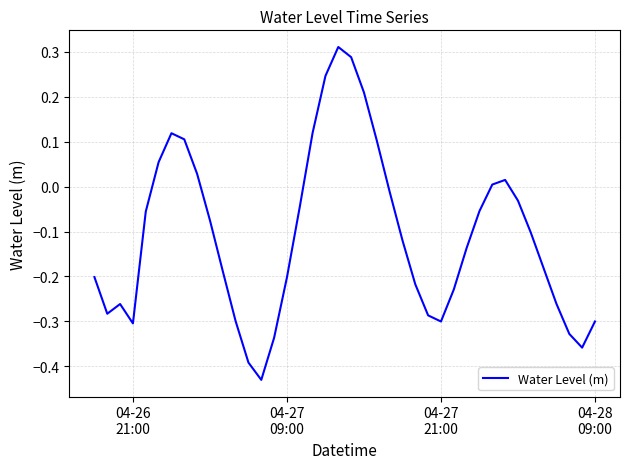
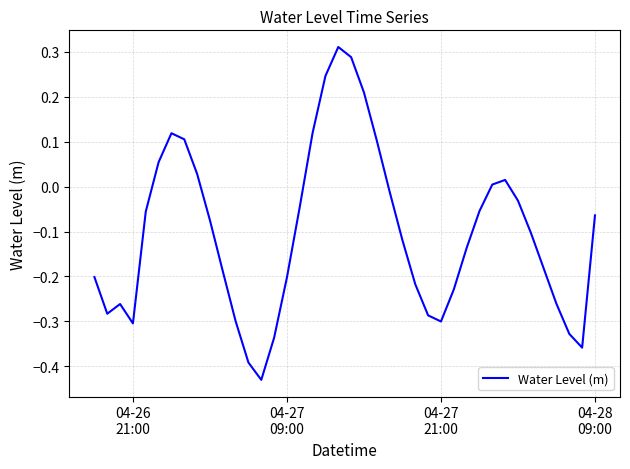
04-28 09:00: -0.30 -> -0.06
